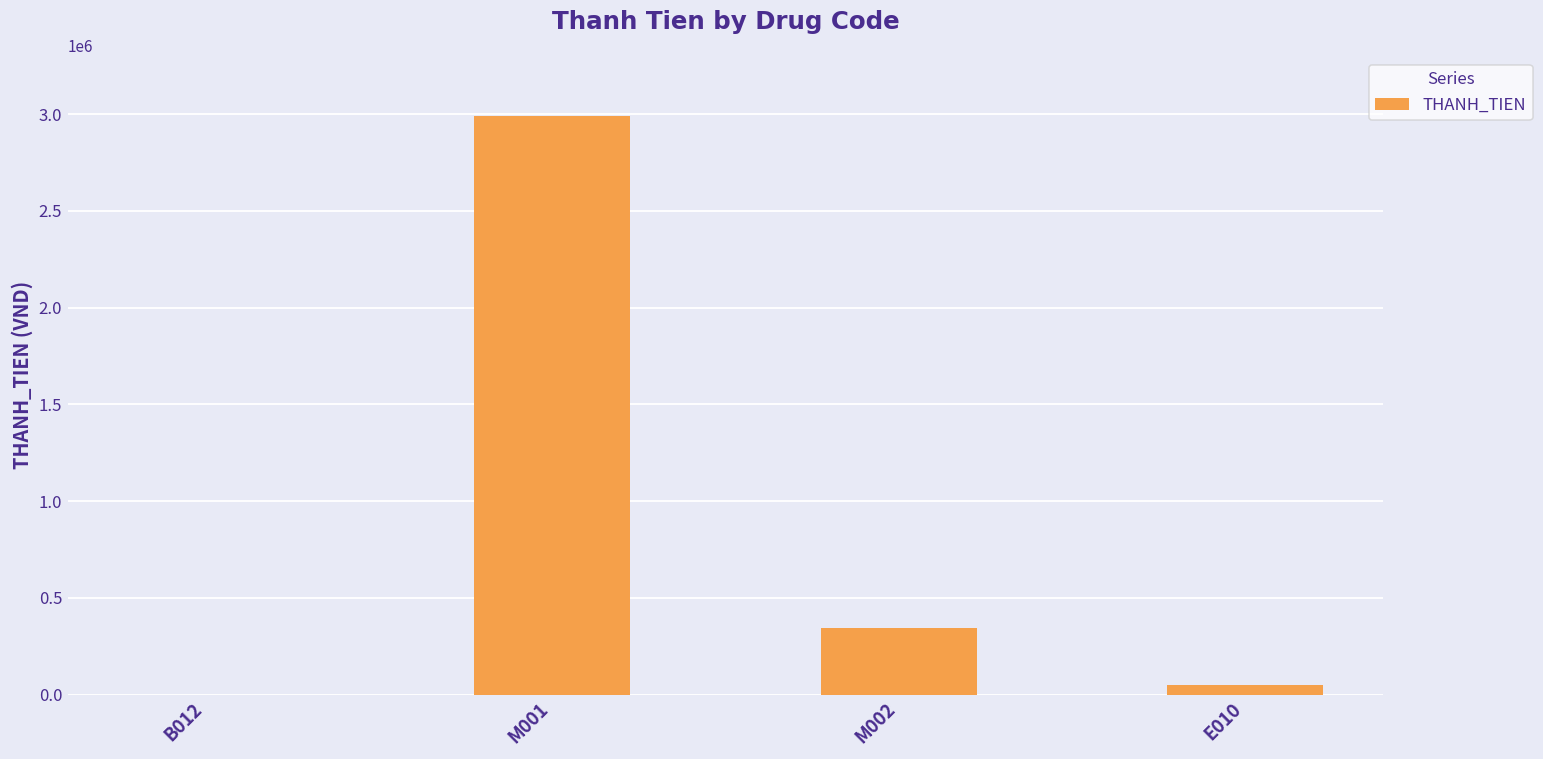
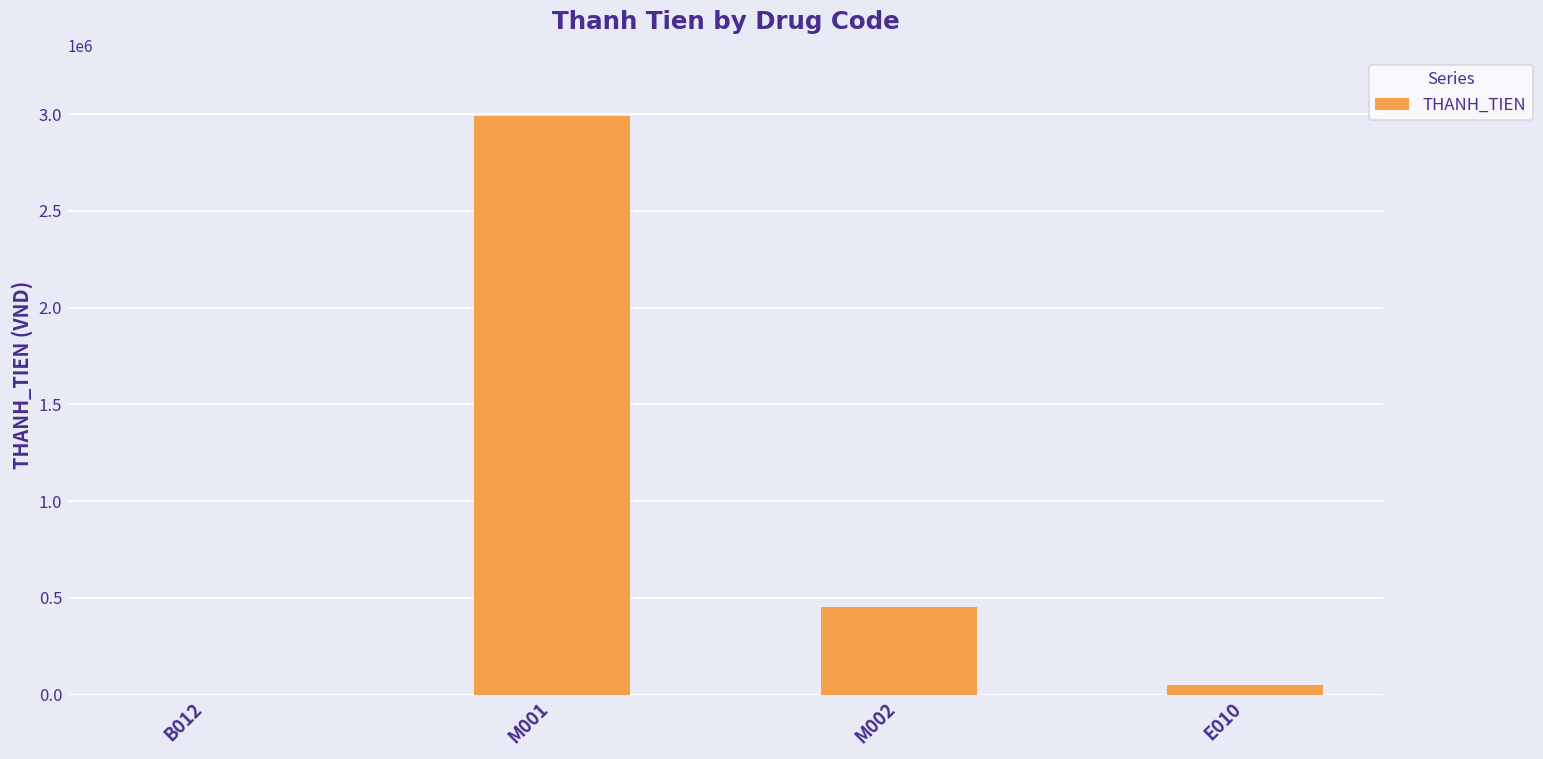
M002: 350000 -> 450000
